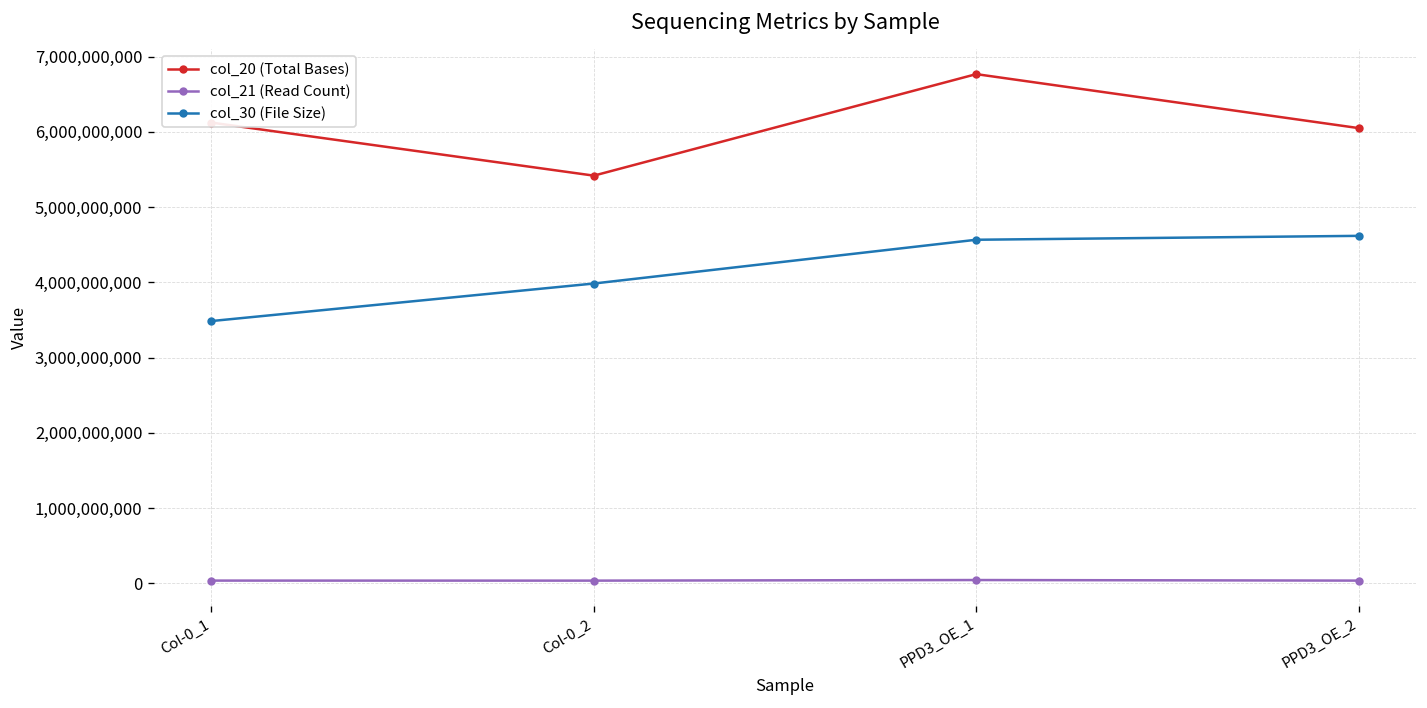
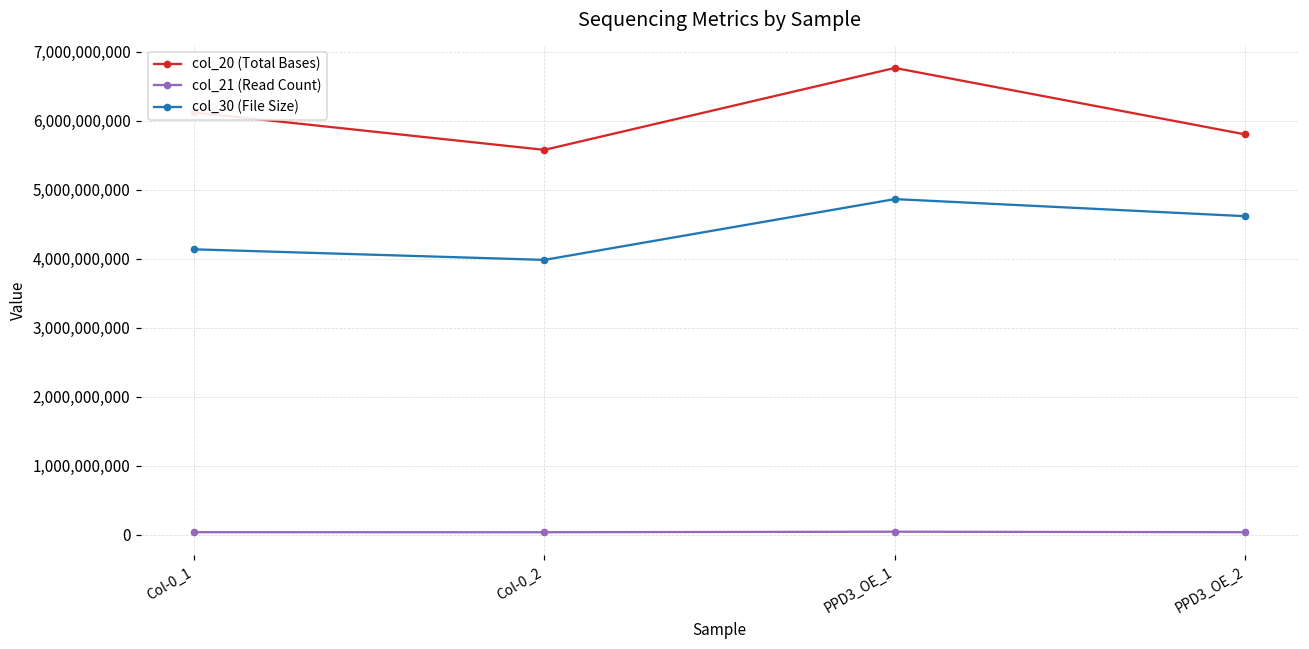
col_30 (File Size), Col-0_1: 3,500,000,000 -> 4,100,000,000
col_20 (Total Bases), Col-0_2: 5,400,000,000 -> 5,600,000,000
col_30 (File Size), PPD3_OE_1: 4,600,000,000 -> 4,900,000,000
col_20 (Total Bases), PPD3_OE_2: 6,000,000,000 -> 5,800,000,000
